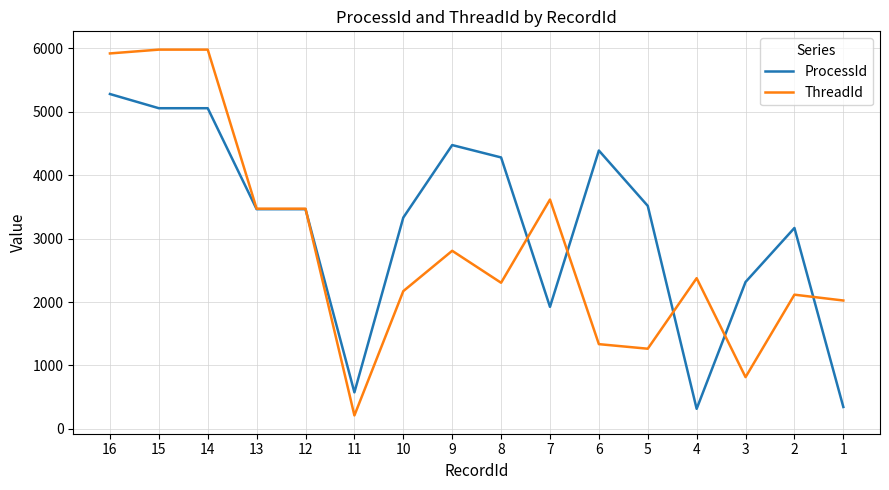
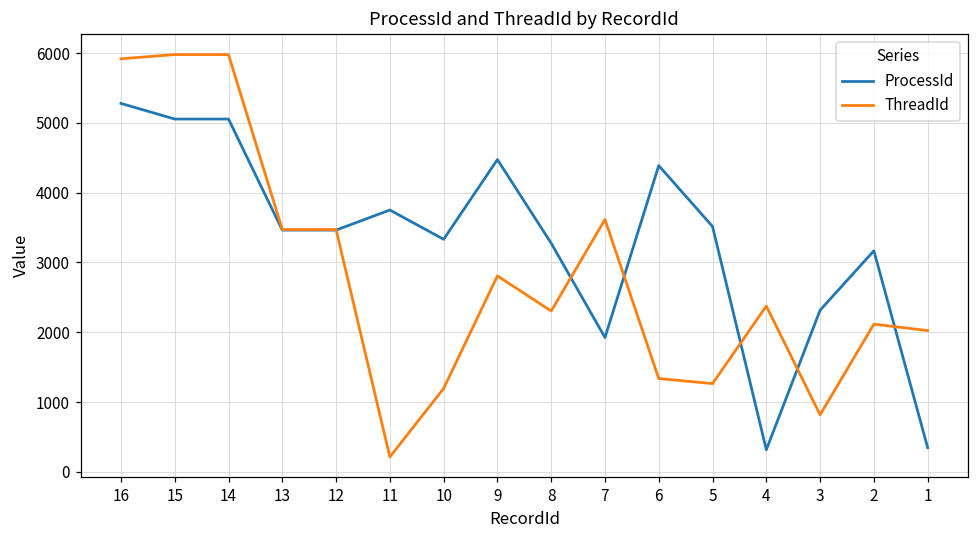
ProcessId, 11: 600 -> 3800
ThreadId, 10: 2200 -> 1200
ProcessId, 8: 4300 -> 3300
